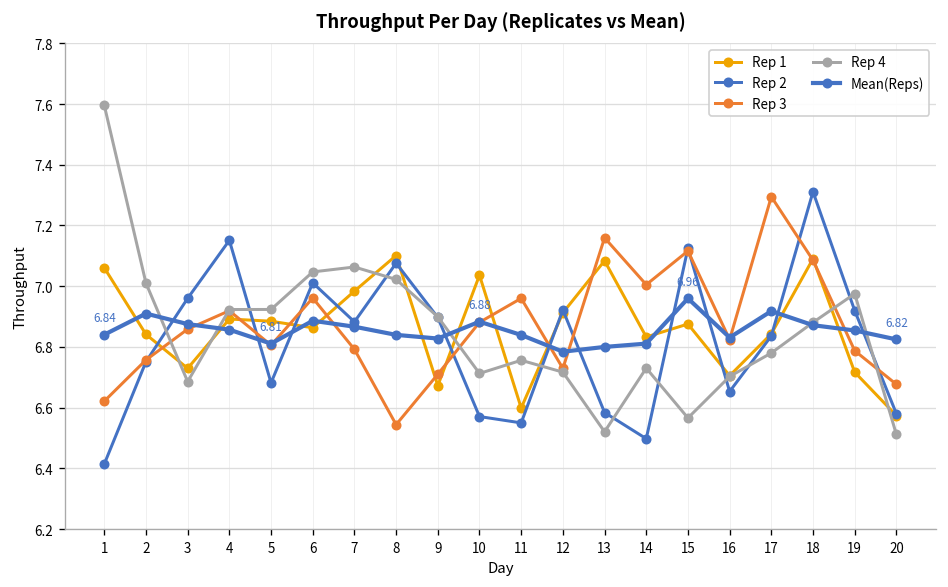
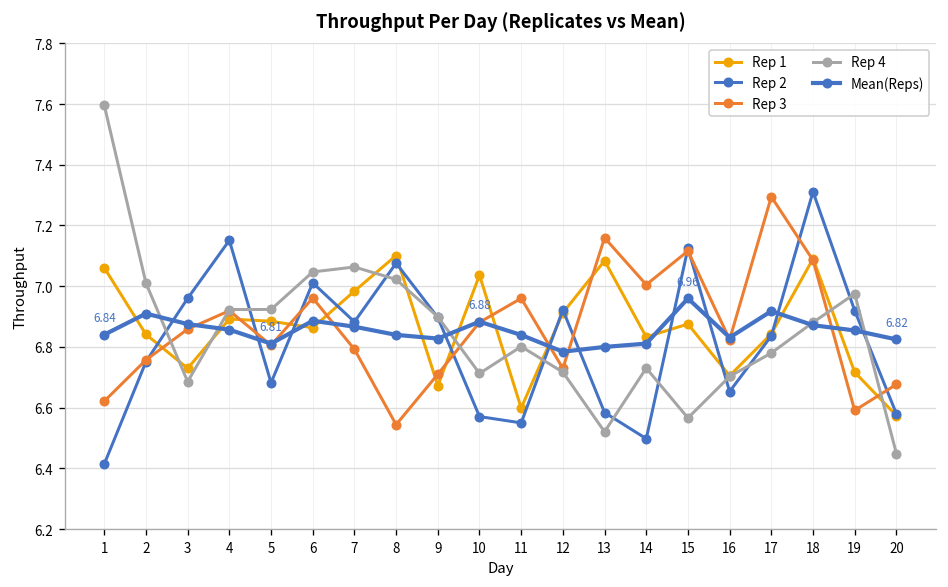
Rep 4, 11: 6.76 -> 6.80
Rep 3, 19: 6.79 -> 6.59
Rep 4, 20: 6.51 -> 6.45
